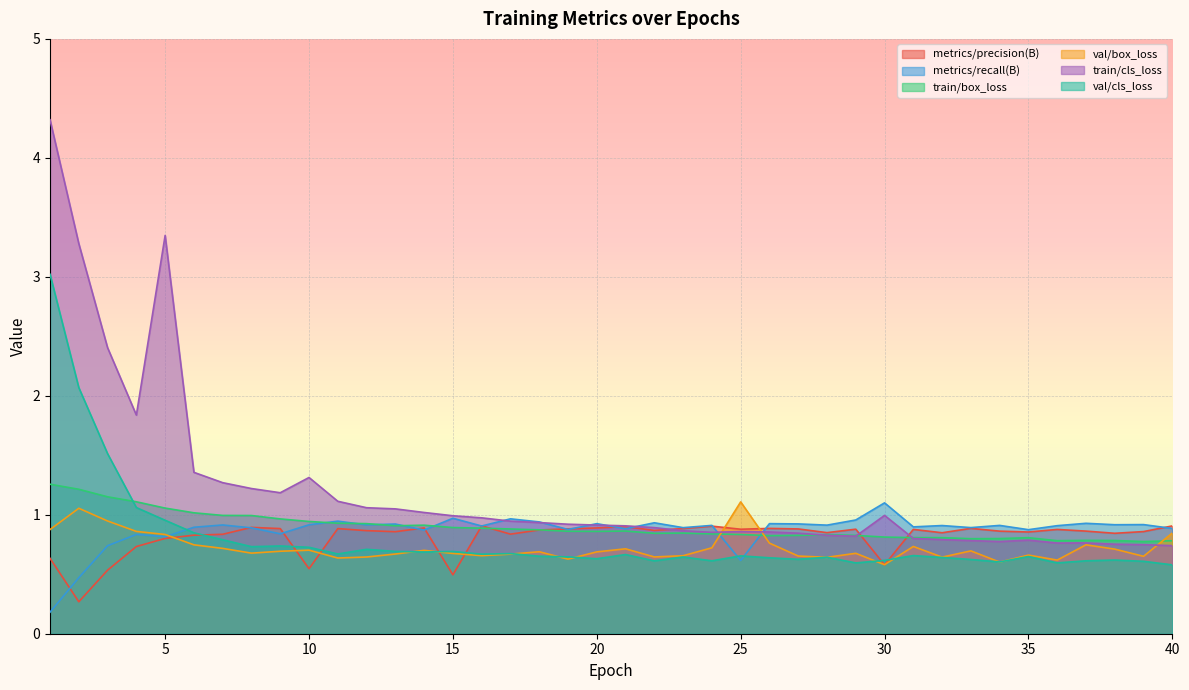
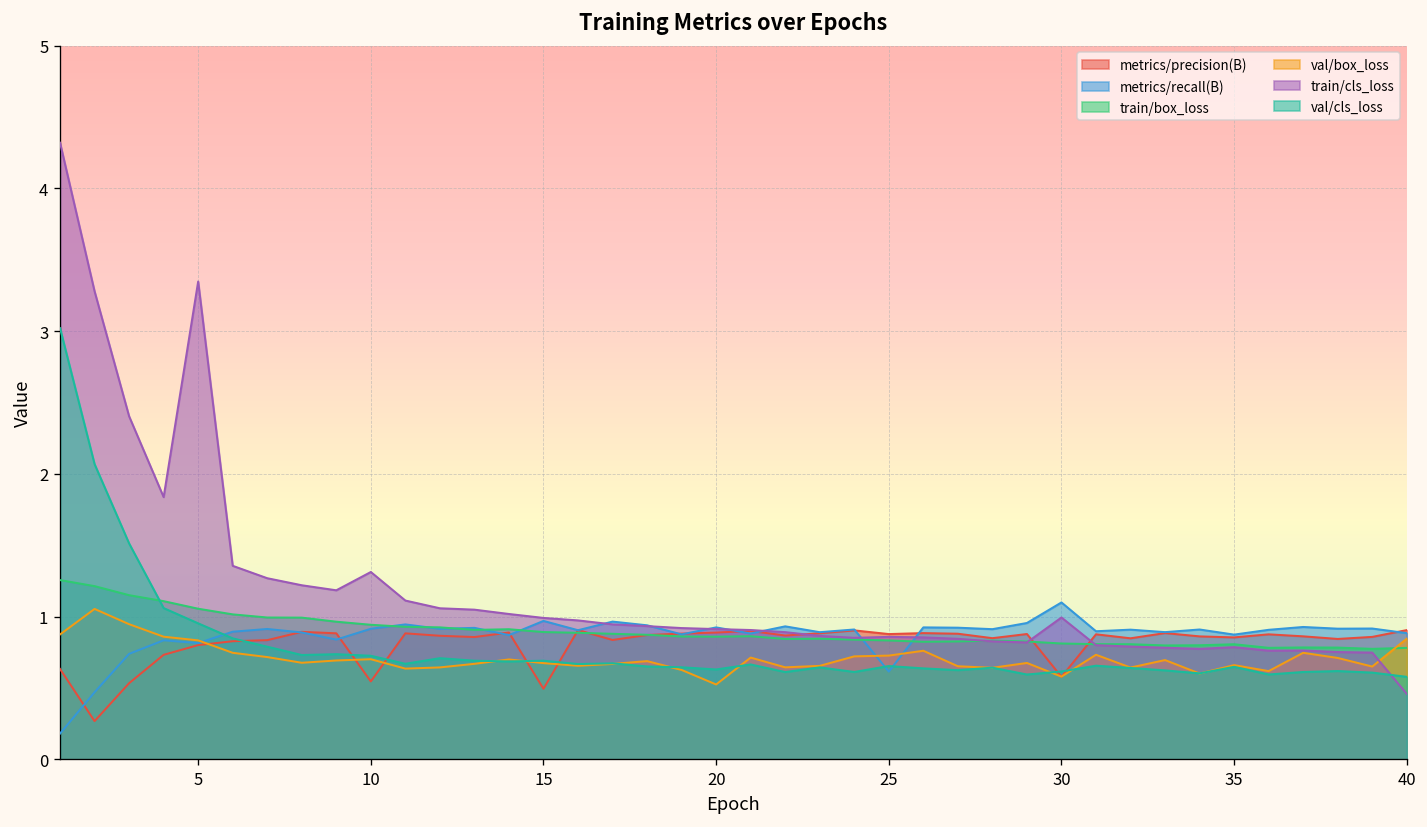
val/box_loss, 20: 0.69 -> 0.53
val/box_loss, 25: 1.11 -> 0.73
train/cls_loss, 40: 0.74 -> 0.46
